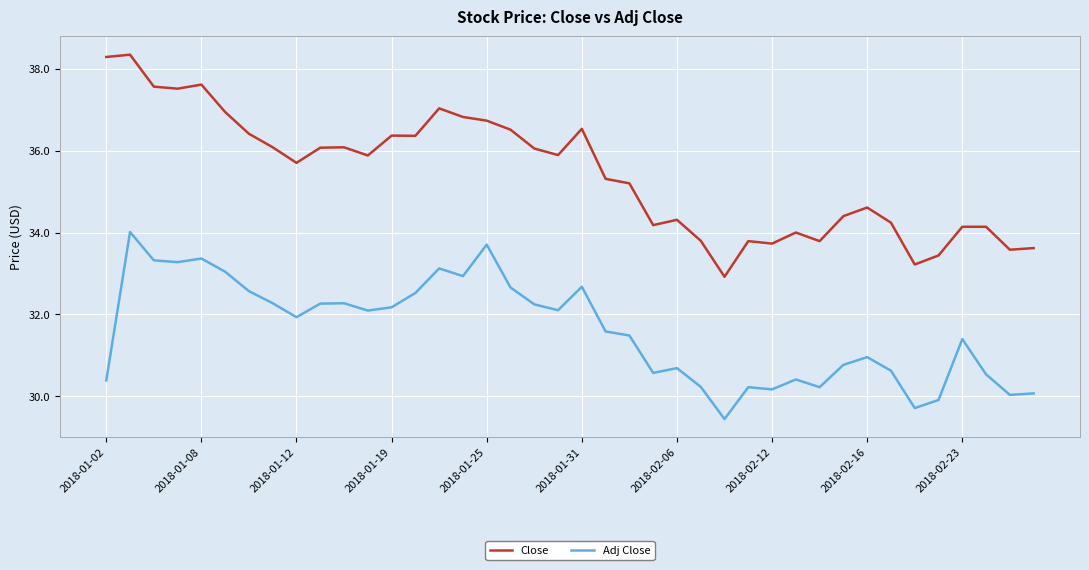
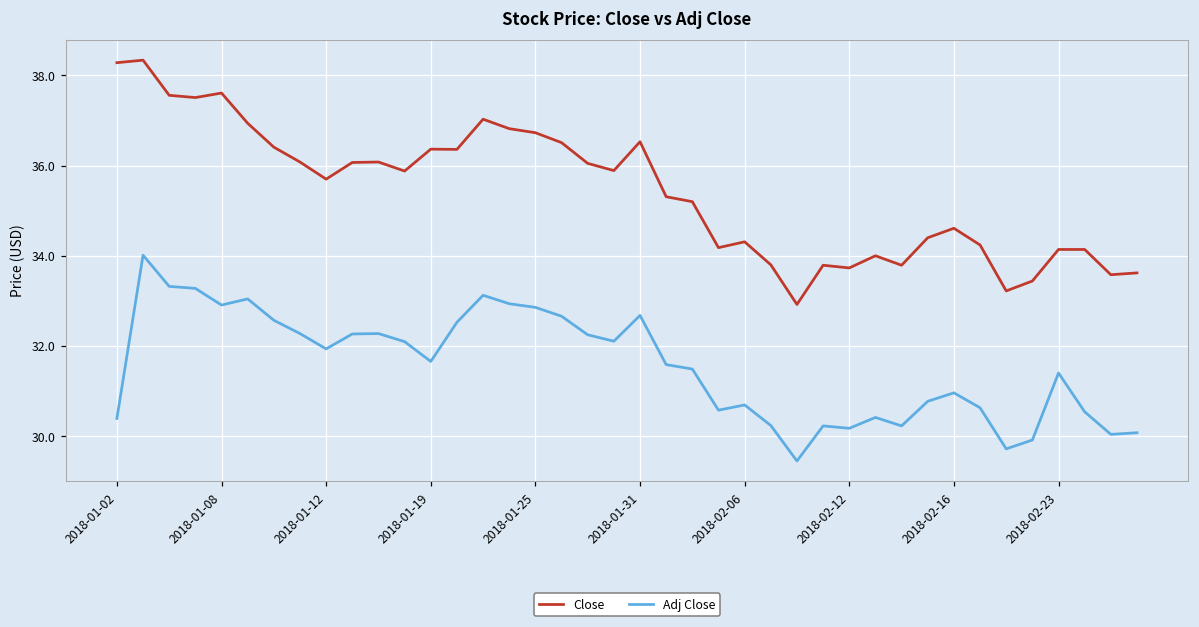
Adj Close, 2018-01-08: 33.4 -> 32.9
Adj Close, 2018-01-19: 32.2 -> 31.7
Adj Close, 2018-01-25: 33.7 -> 32.9
